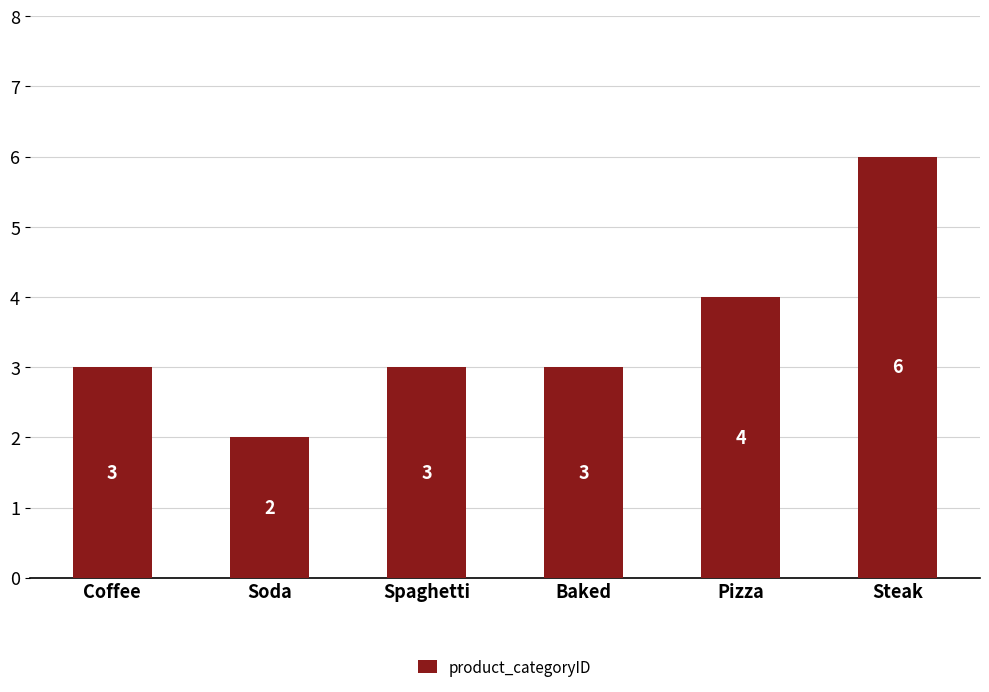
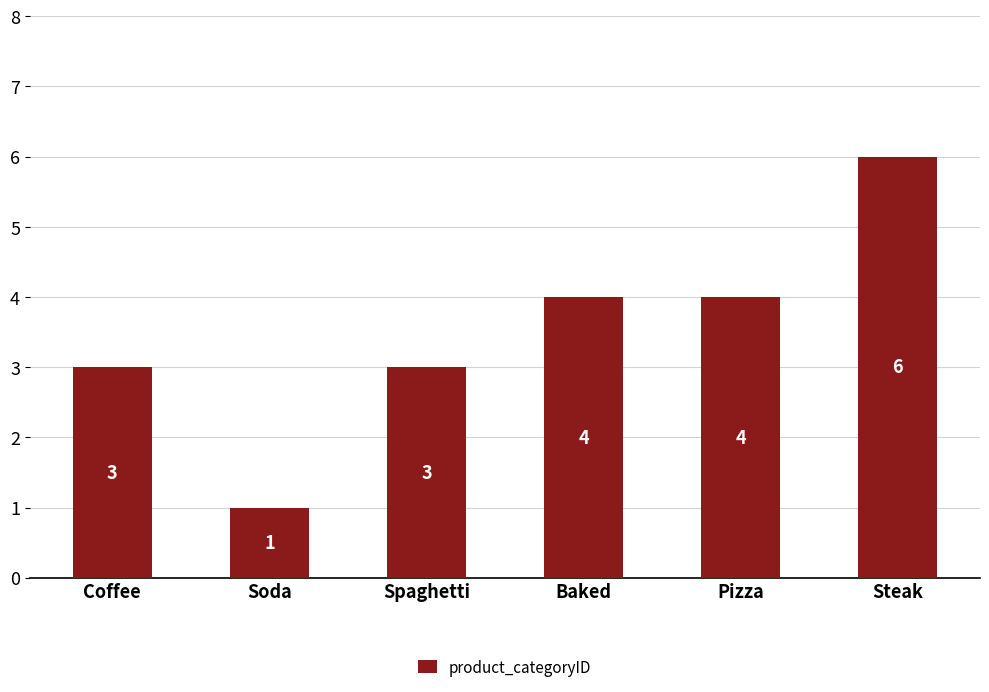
Soda: 2 -> 1
Baked: 3 -> 4
